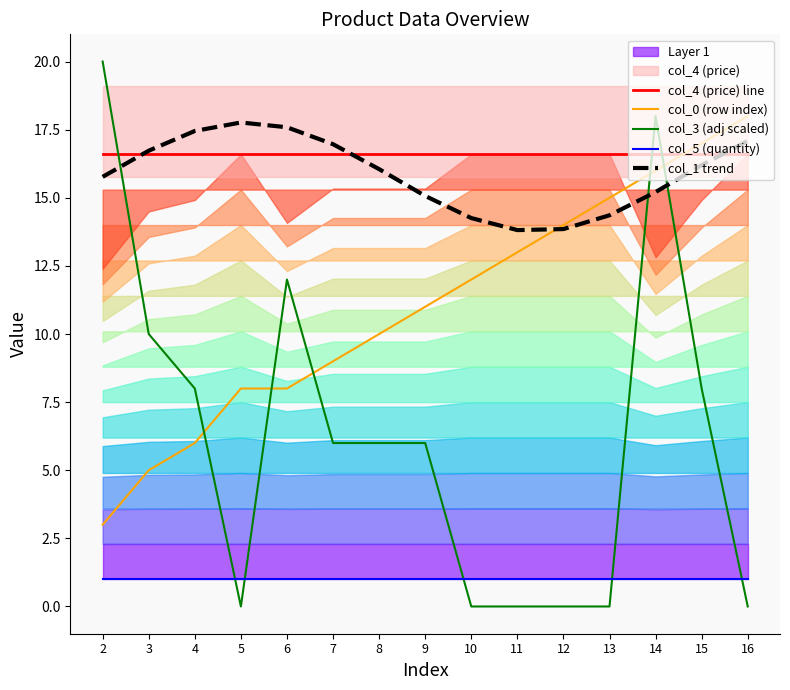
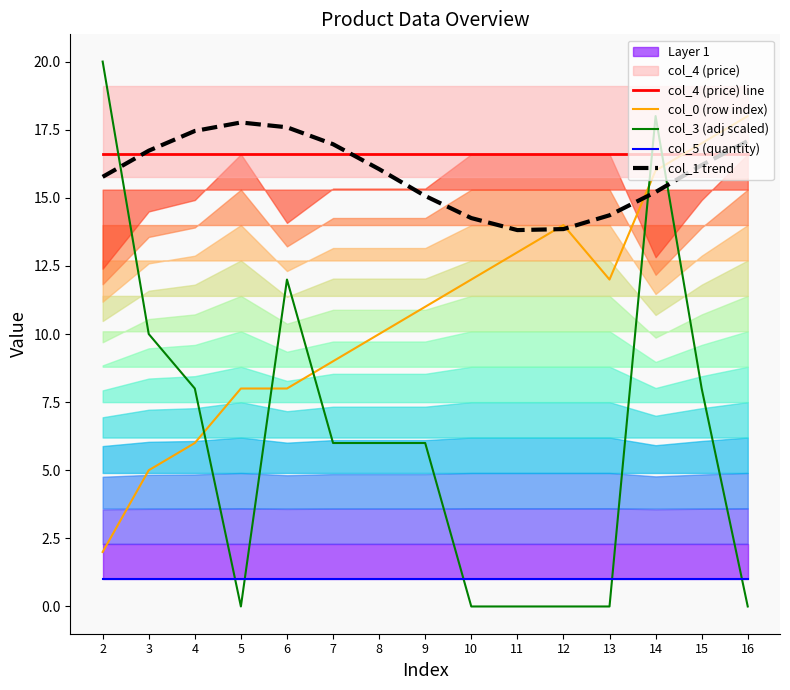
col_0 (row index), 2: 3 -> 2
col_0 (row index), 13: 15 -> 12
